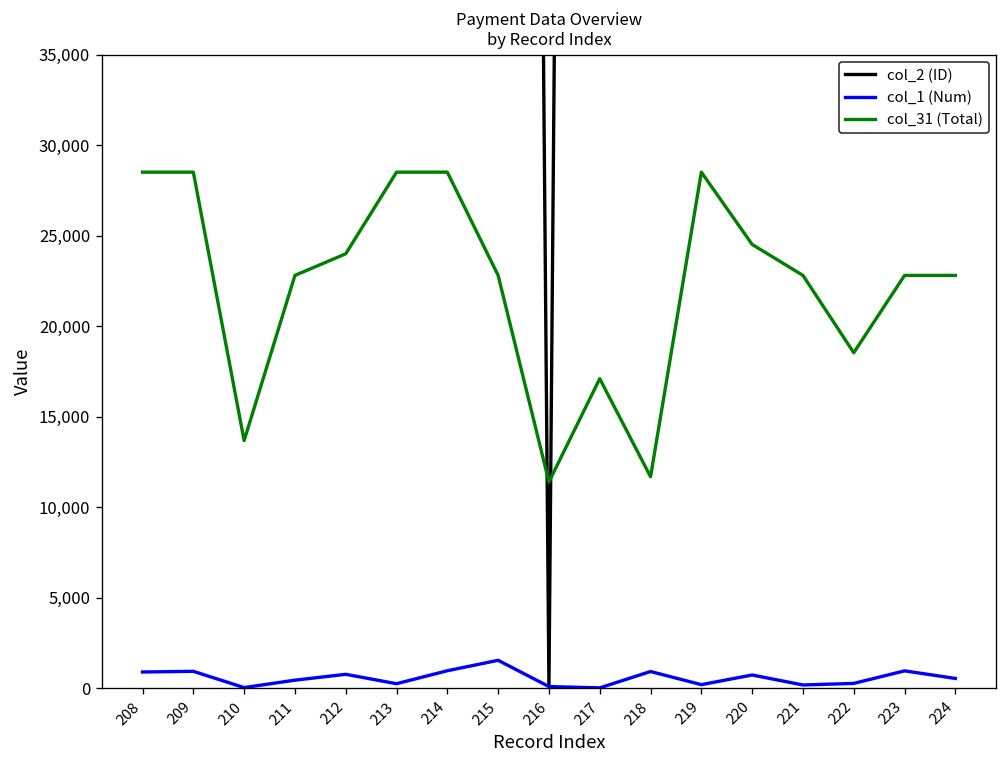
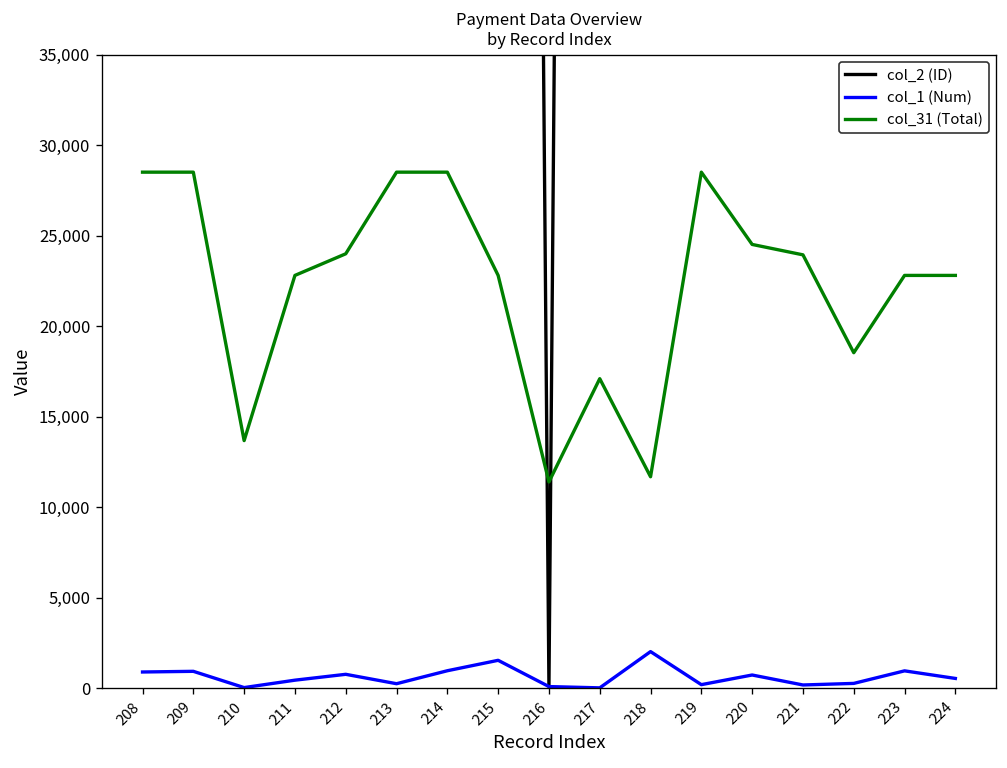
col_1 (Num), 218: 900 -> 2,000
col_31 (Total), 221: 22,800 -> 23,900
